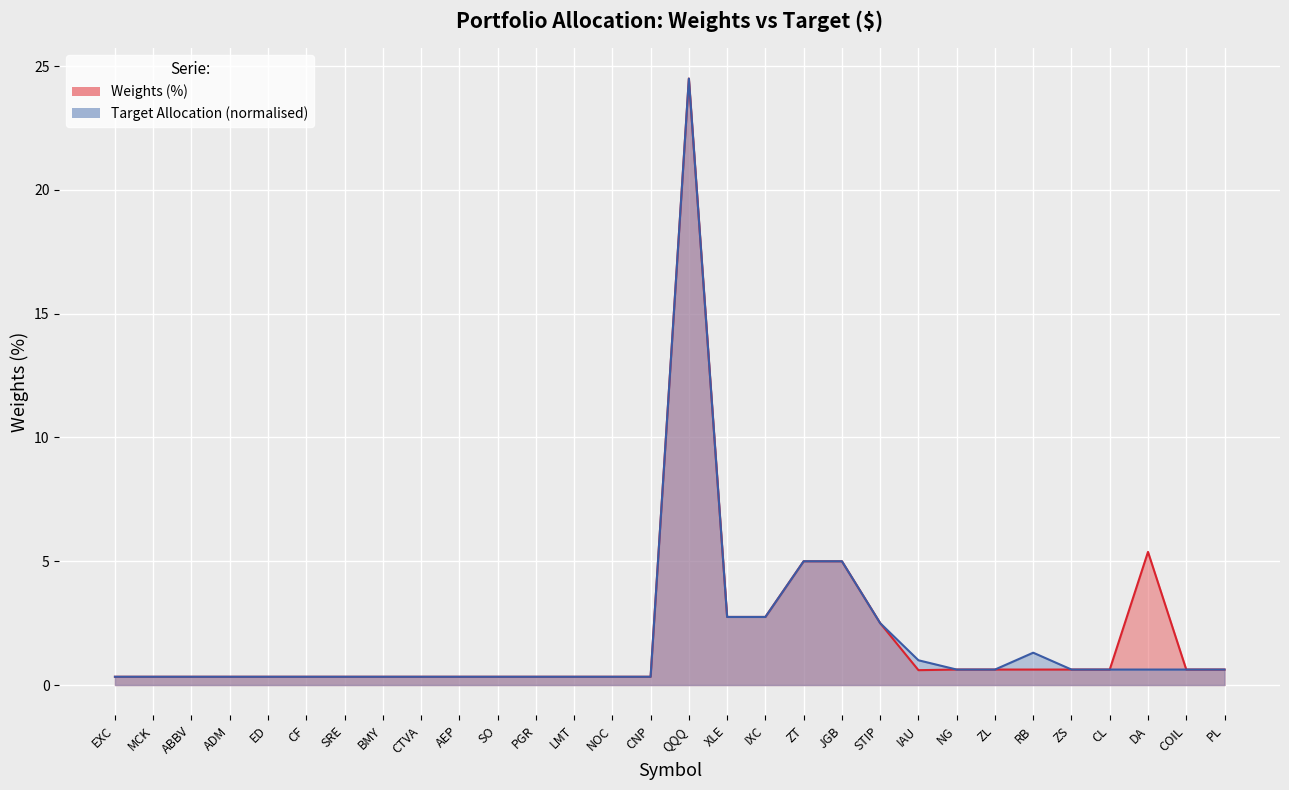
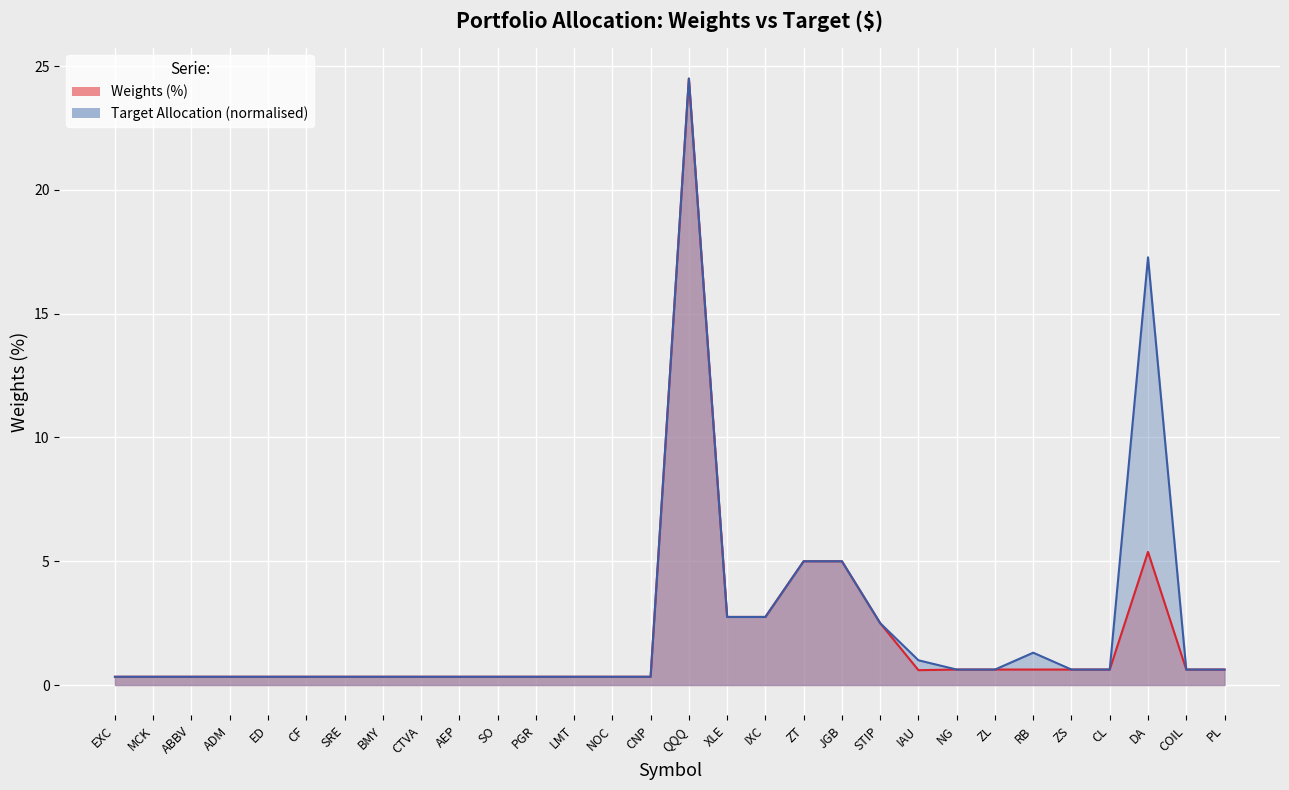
Target Allocation (normalised), DA: 0.6 -> 17.3
